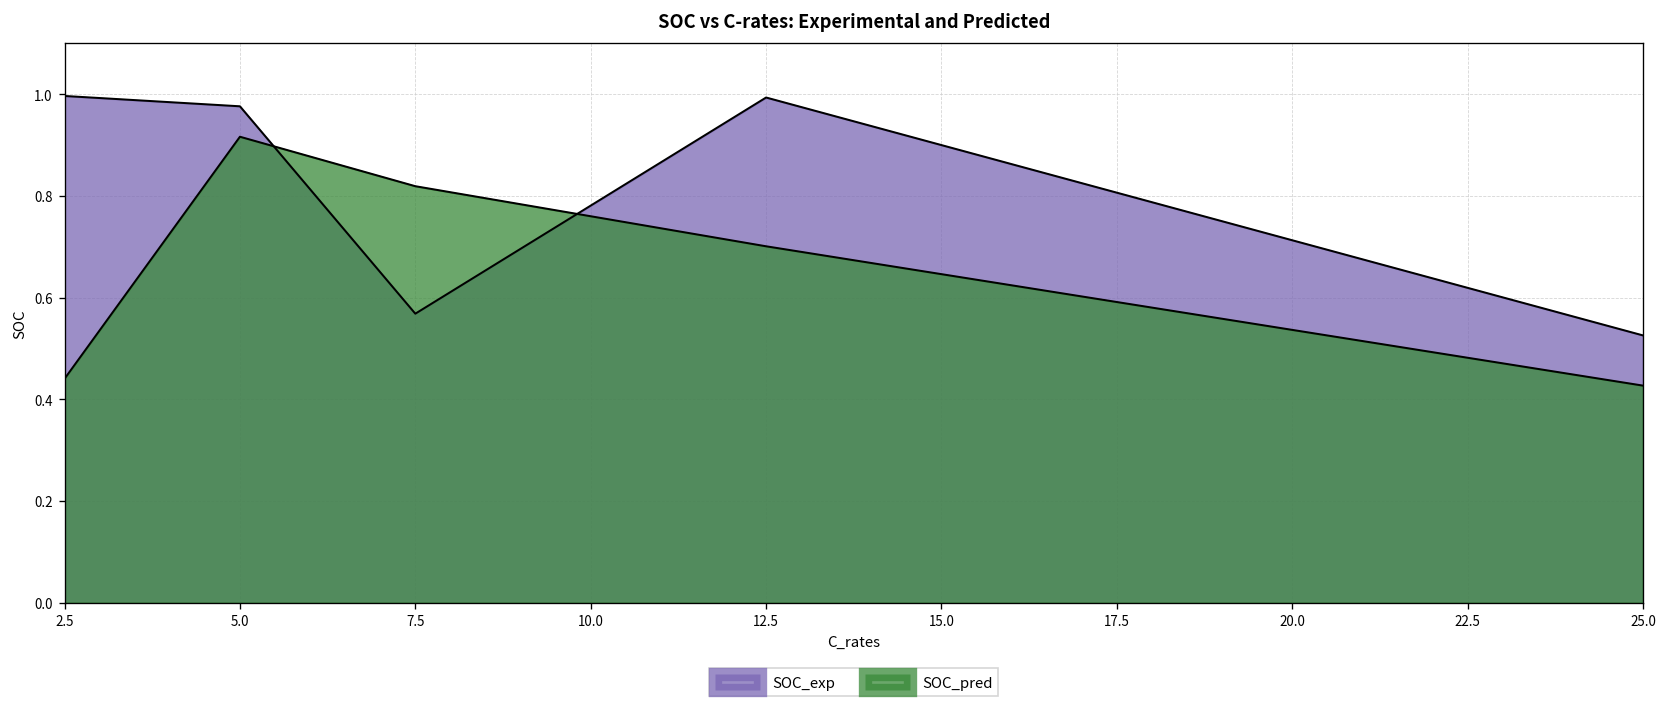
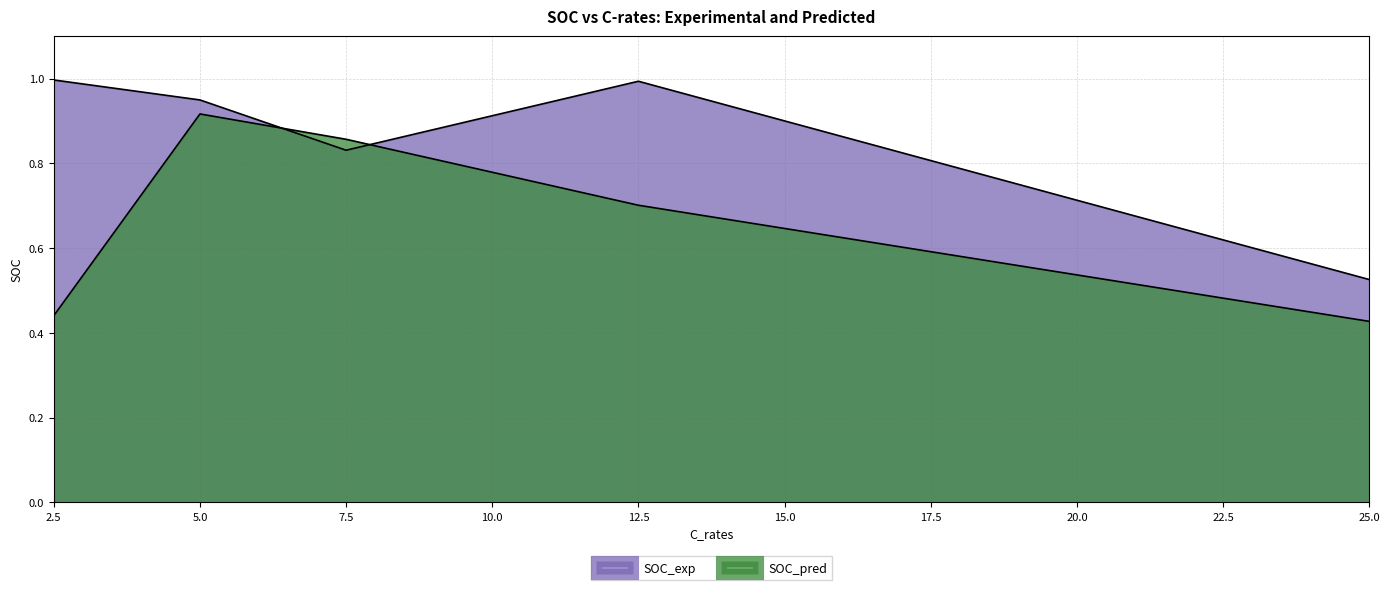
SOC_exp, 5.0: 0.98 -> 0.95
SOC_exp, 7.5: 0.57 -> 0.83
SOC_pred, 7.5: 0.82 -> 0.86
